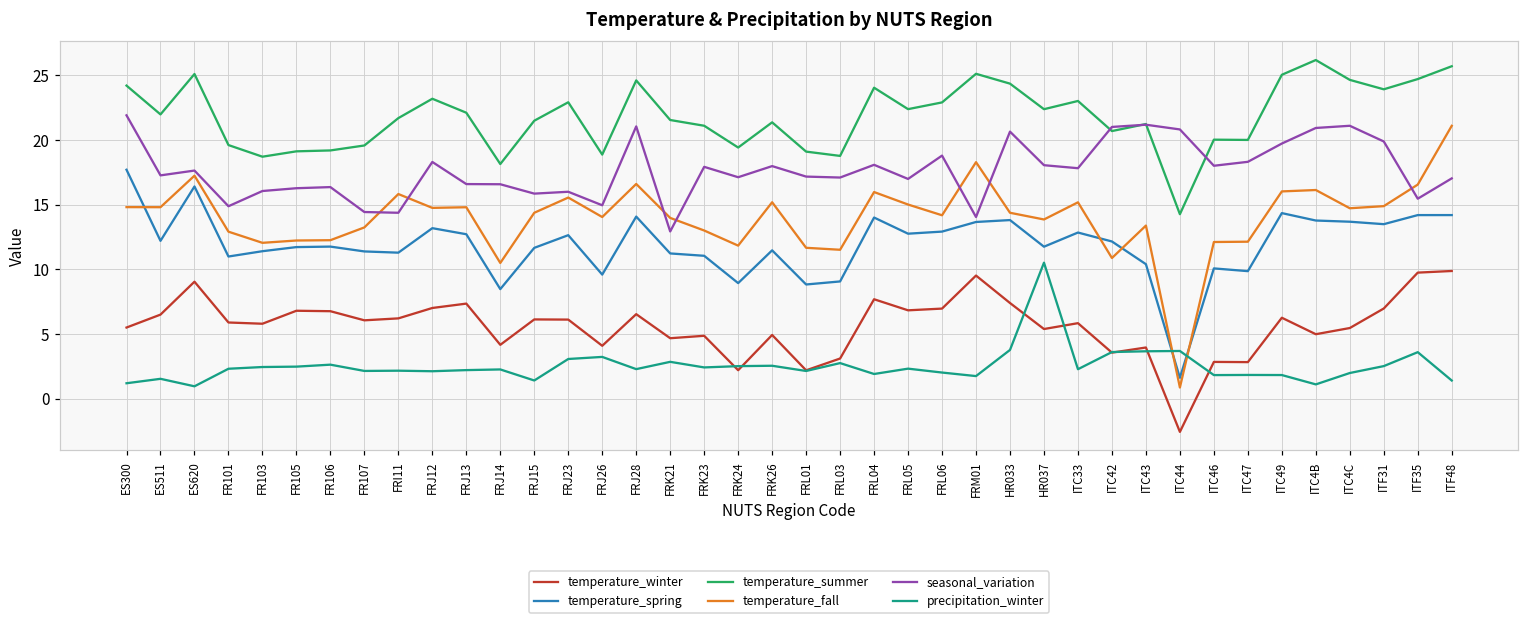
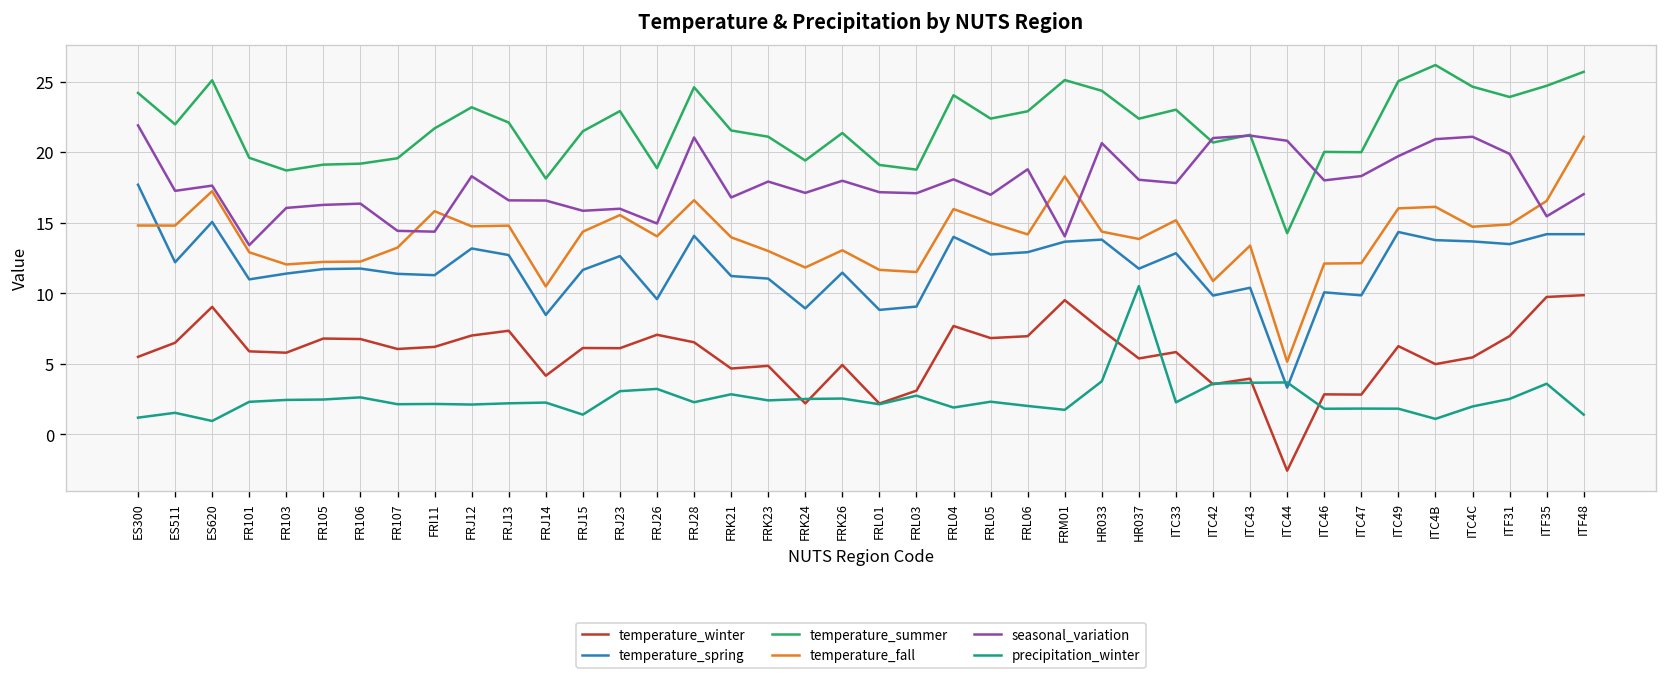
temperature_spring, ES620: 16.4 -> 15.1
seasonal_variation, FR101: 14.9 -> 13.4
temperature_winter, FRJ26: 4.1 -> 7.1
seasonal_variation, FRK21: 12.9 -> 16.8
temperature_fall, FRK26: 15.2 -> 13.1
temperature_spring, ITC42: 12.2 -> 9.8
temperature_spring, ITC44: 1.6 -> 3.3
temperature_fall, ITC44: 0.9 -> 5.2
